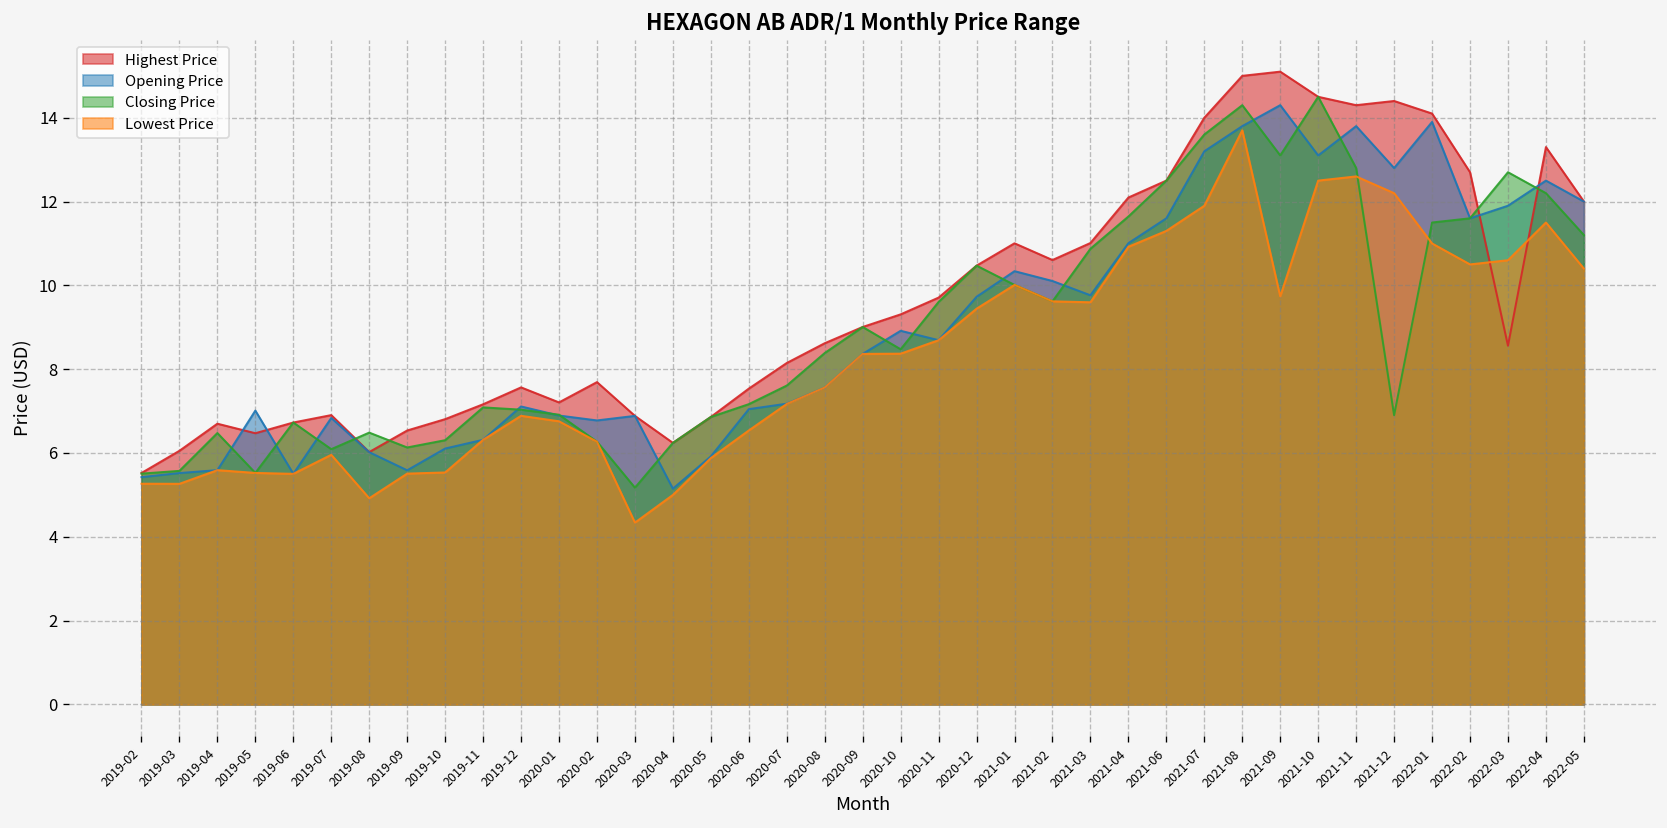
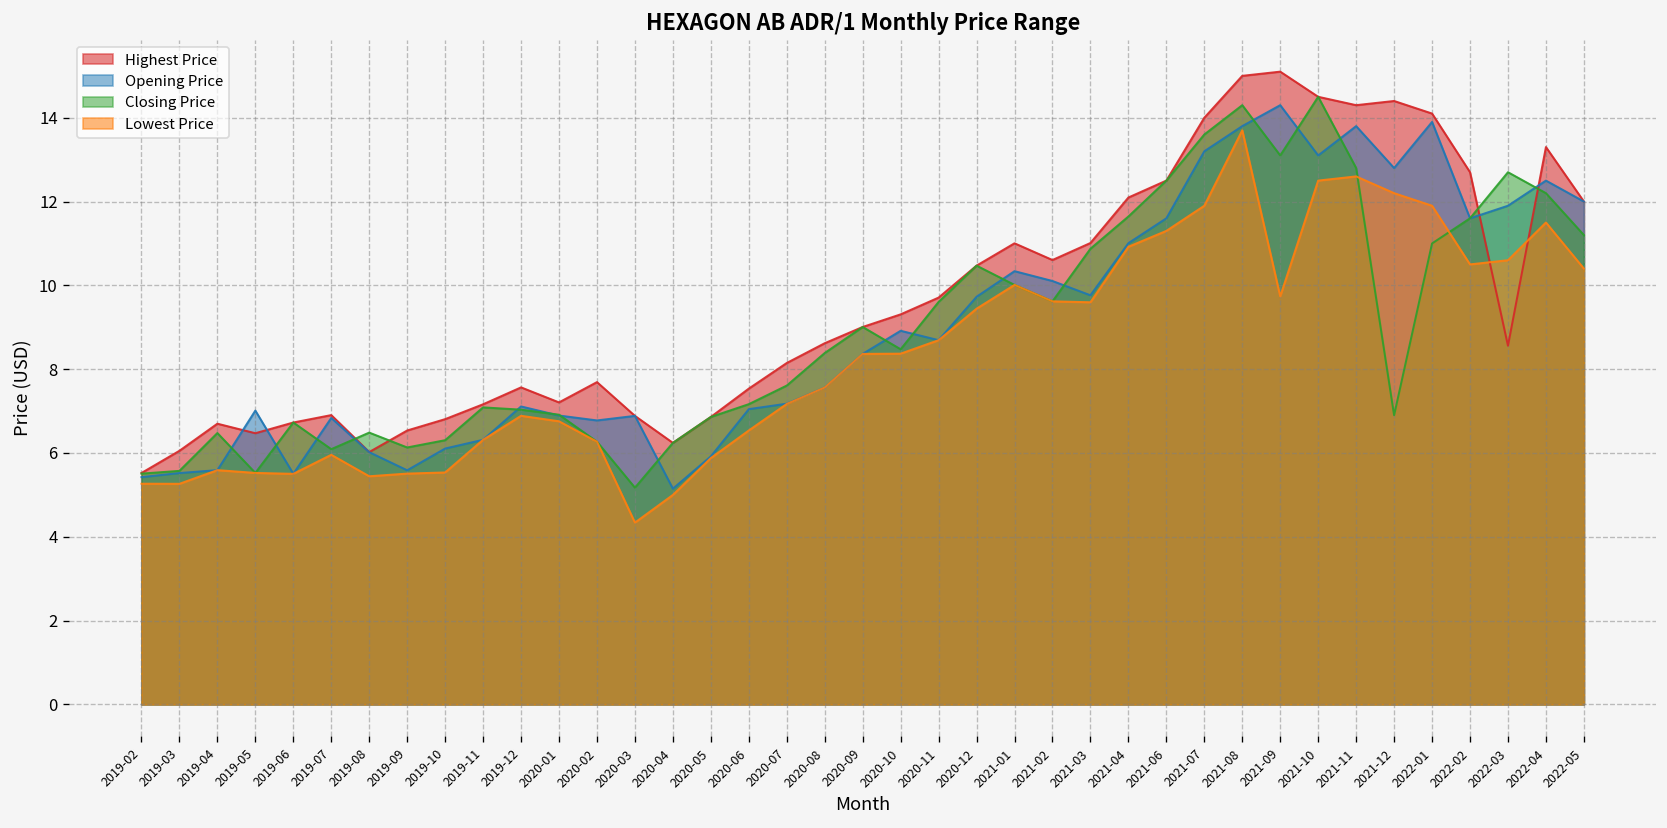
Lowest Price, 2019-08: 4.9 -> 5.4
Closing Price, 2022-01: 11.5 -> 11.0
Lowest Price, 2022-01: 11.0 -> 11.9
